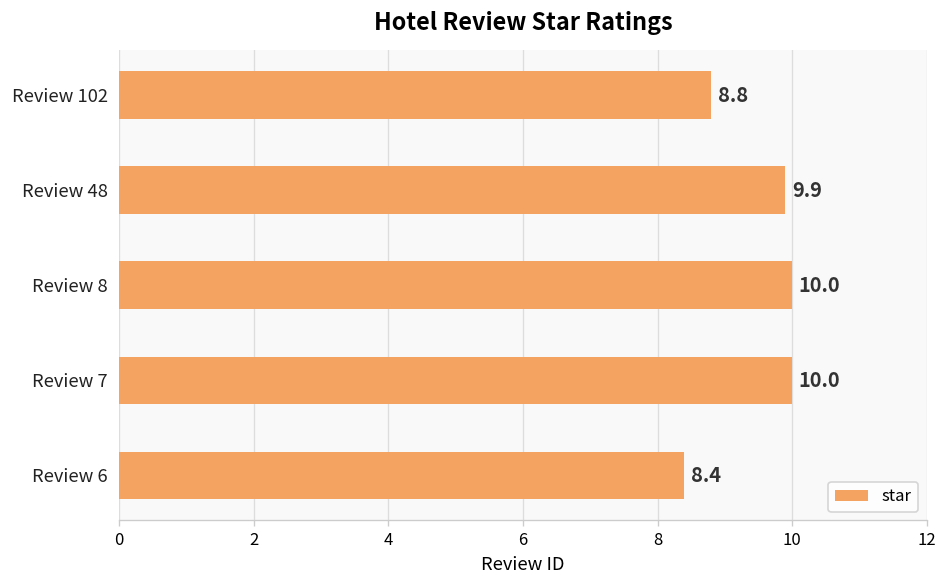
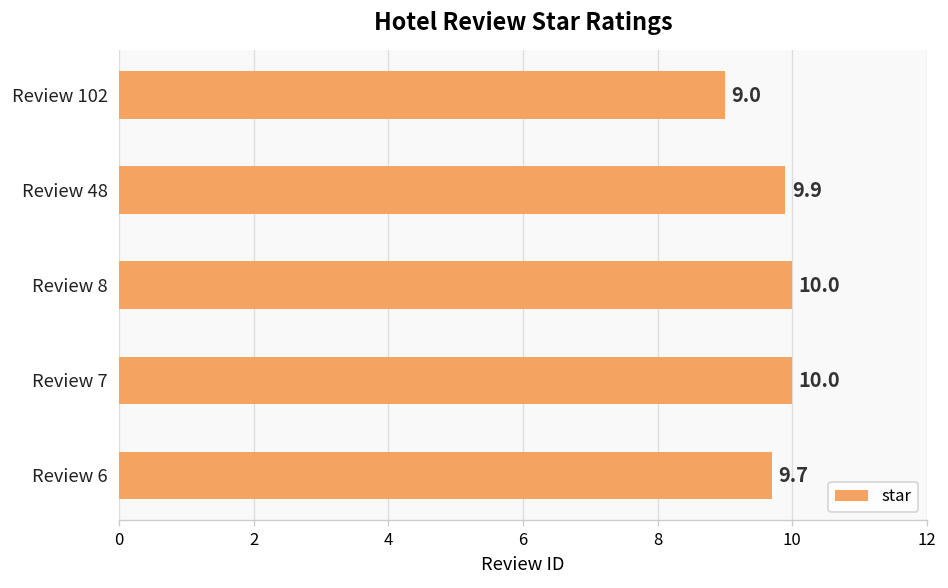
Review 102: 8.8 -> 9.0
Review 6: 8.4 -> 9.7
